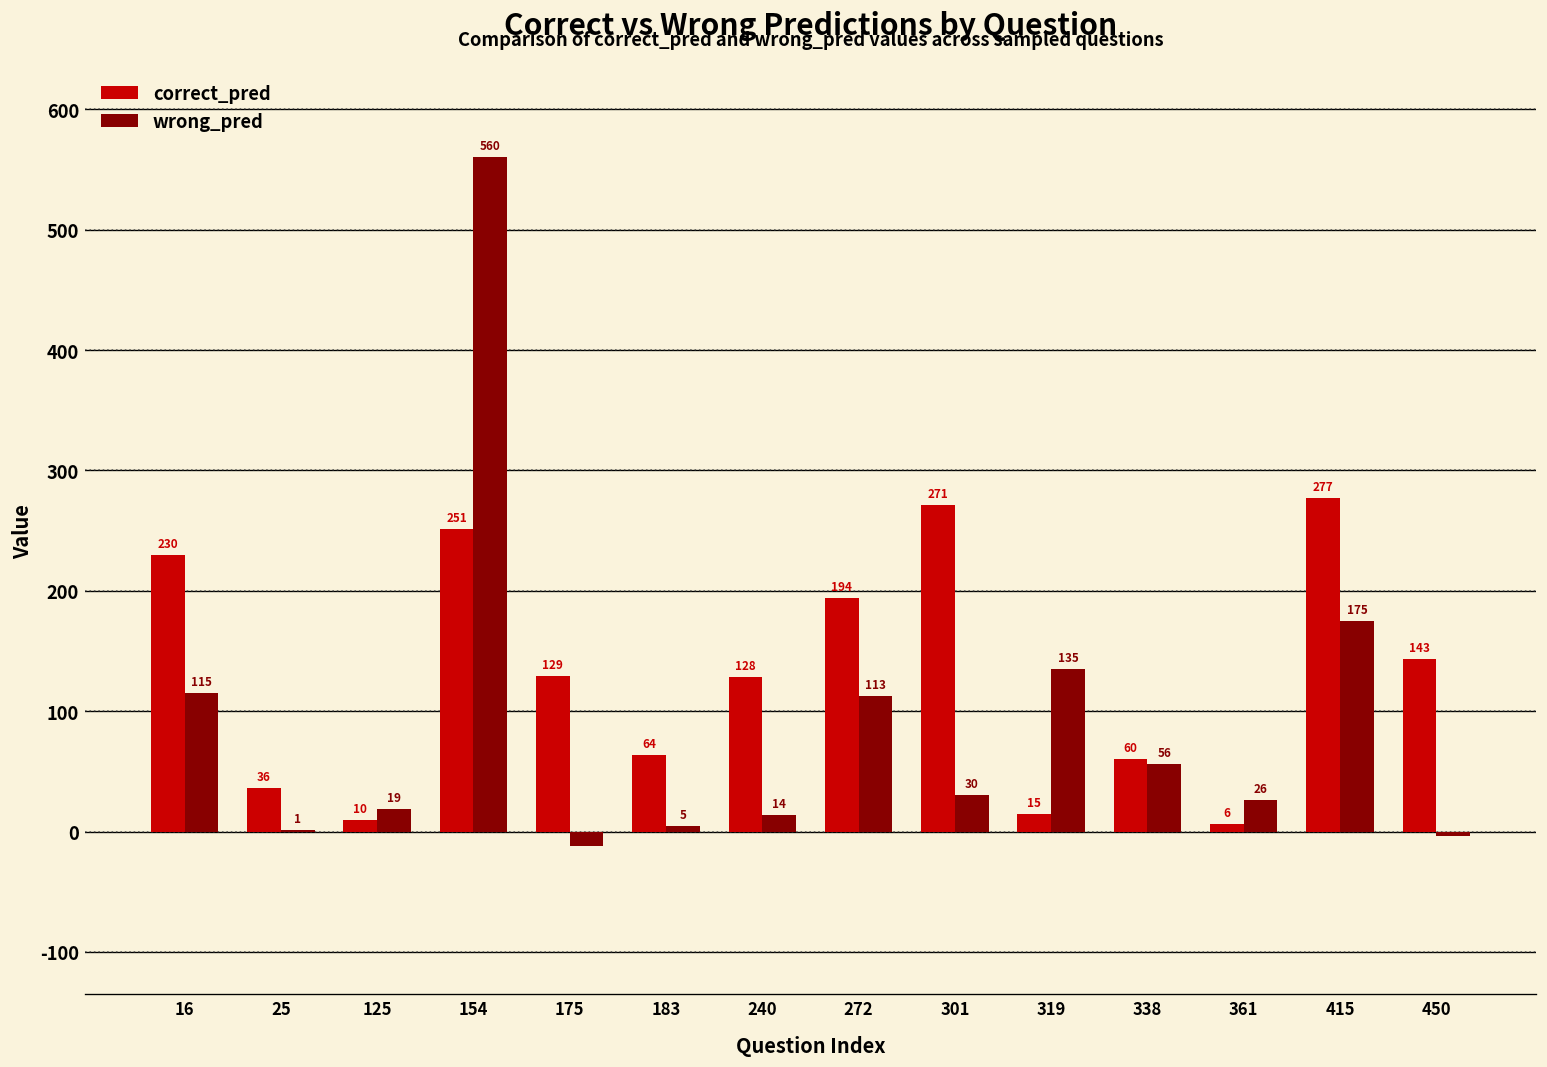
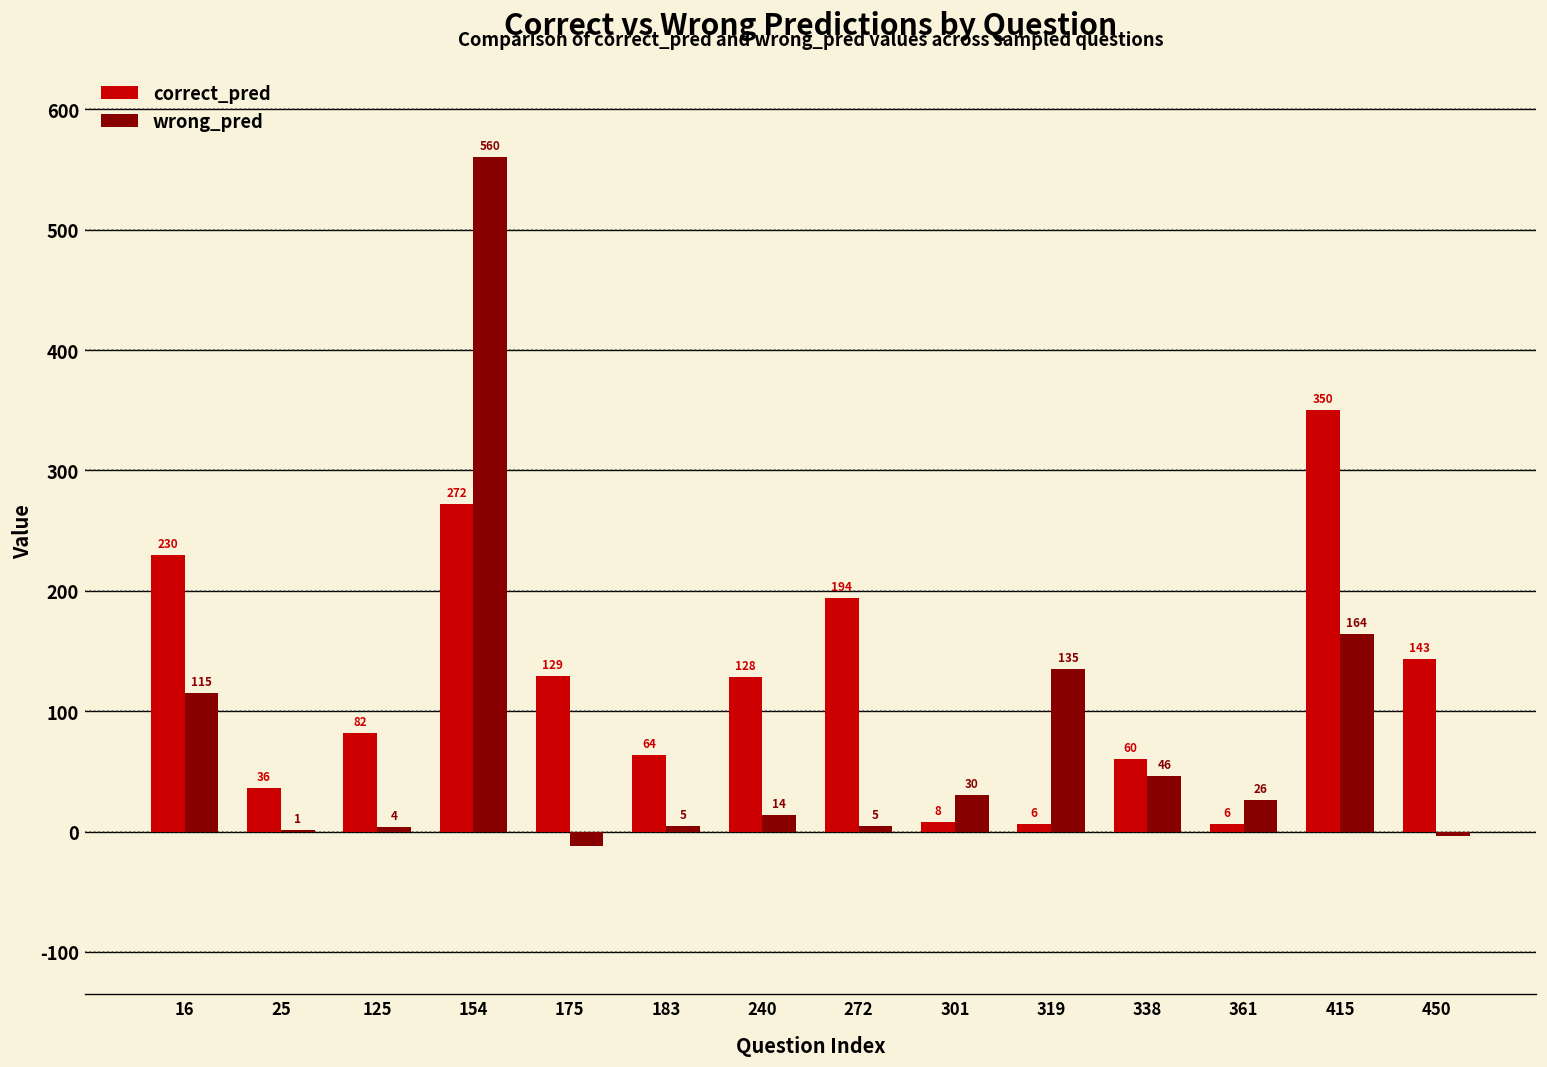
correct_pred, 125: 10 -> 82
wrong_pred, 125: 19 -> 4
correct_pred, 154: 251 -> 272
wrong_pred, 272: 113 -> 5
correct_pred, 301: 271 -> 8
correct_pred, 319: 15 -> 6
wrong_pred, 338: 56 -> 46
correct_pred, 415: 277 -> 350
wrong_pred, 415: 175 -> 164
